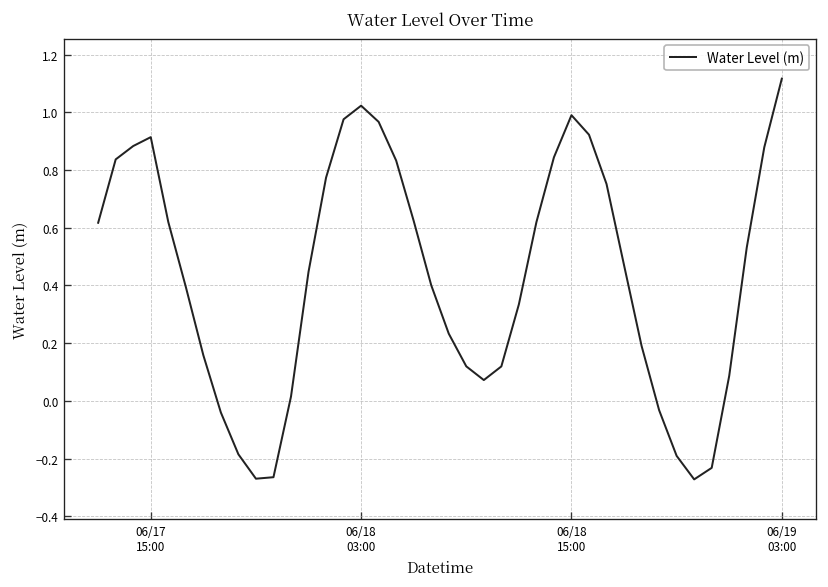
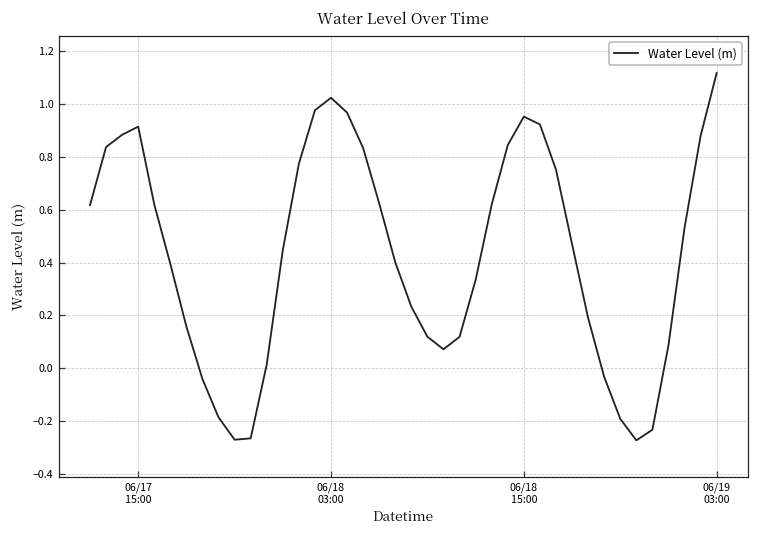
06/18 15:00: 0.99 -> 0.95
